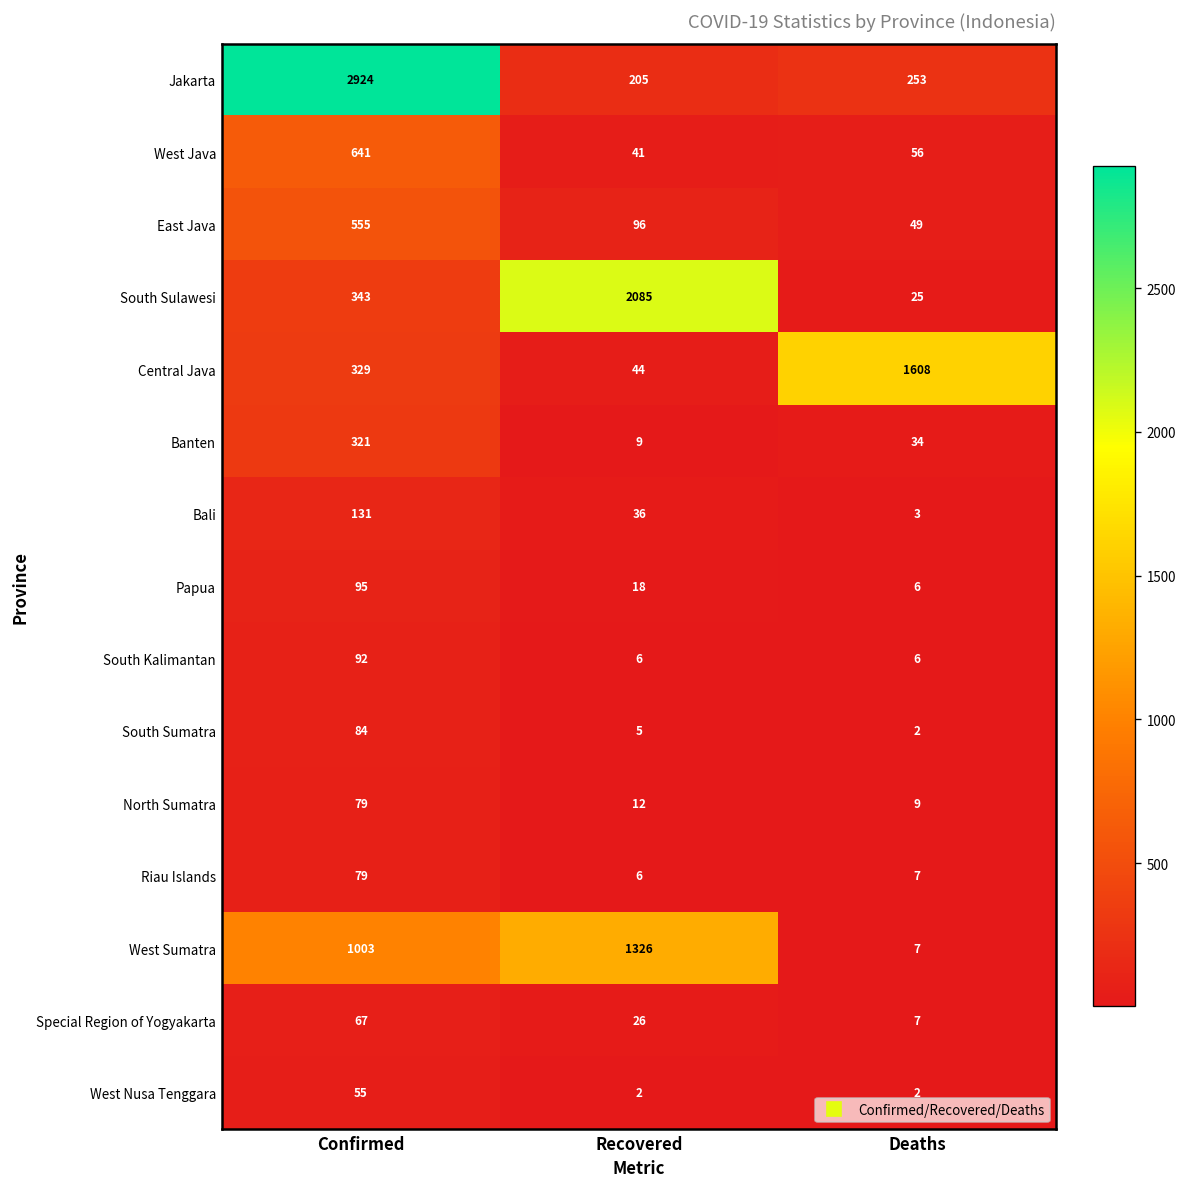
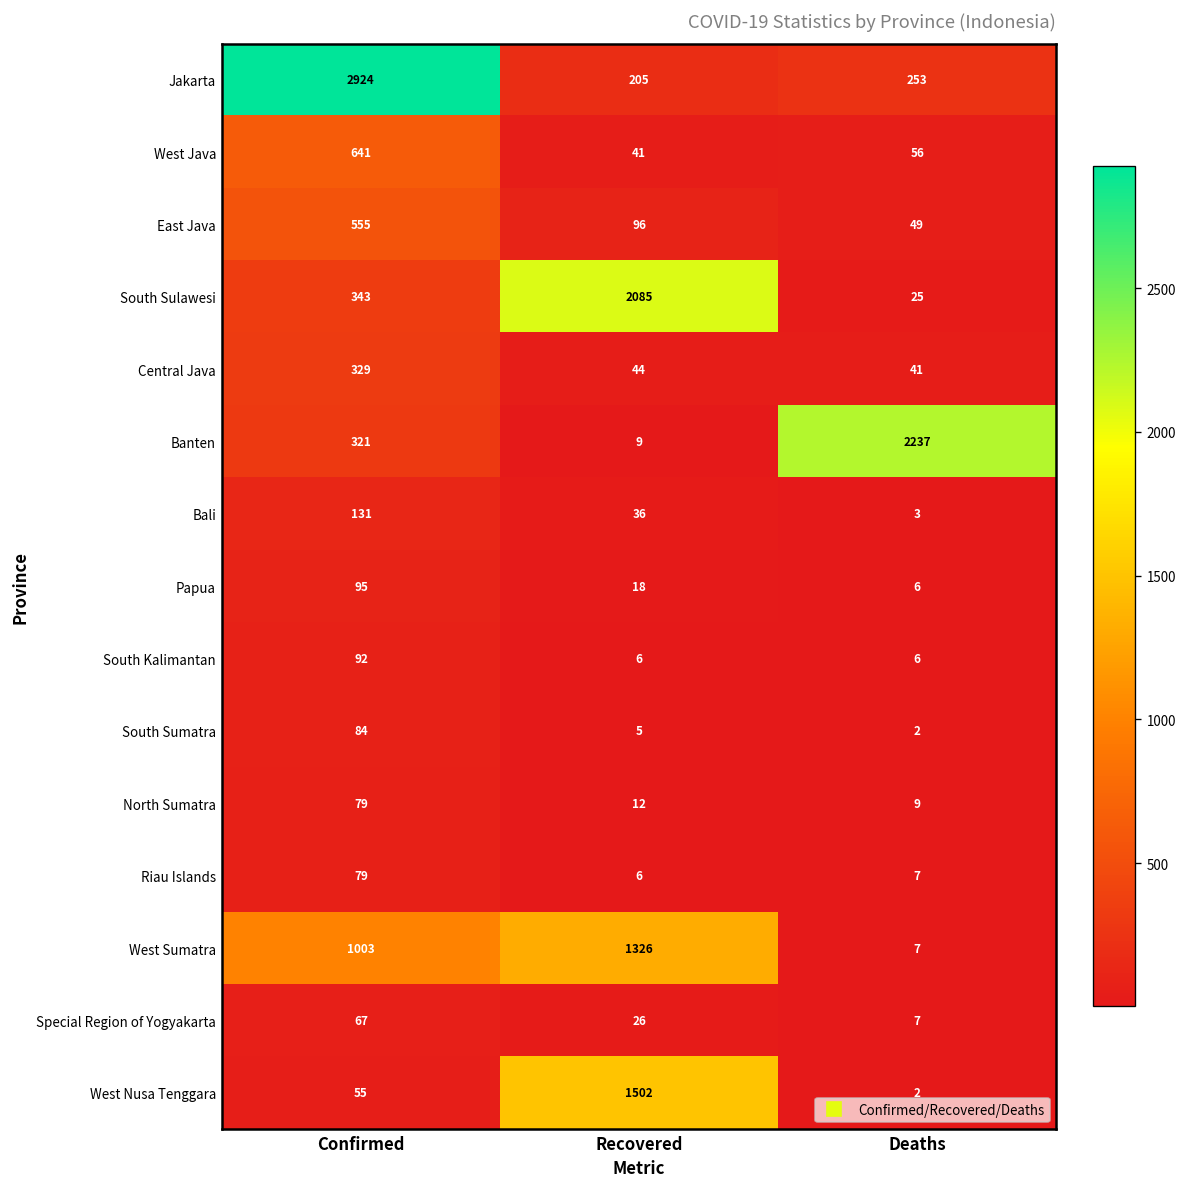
Central Java, Deaths: 1608 -> 41
Banten, Deaths: 34 -> 2237
West Nusa Tenggara, Recovered: 2 -> 1502
